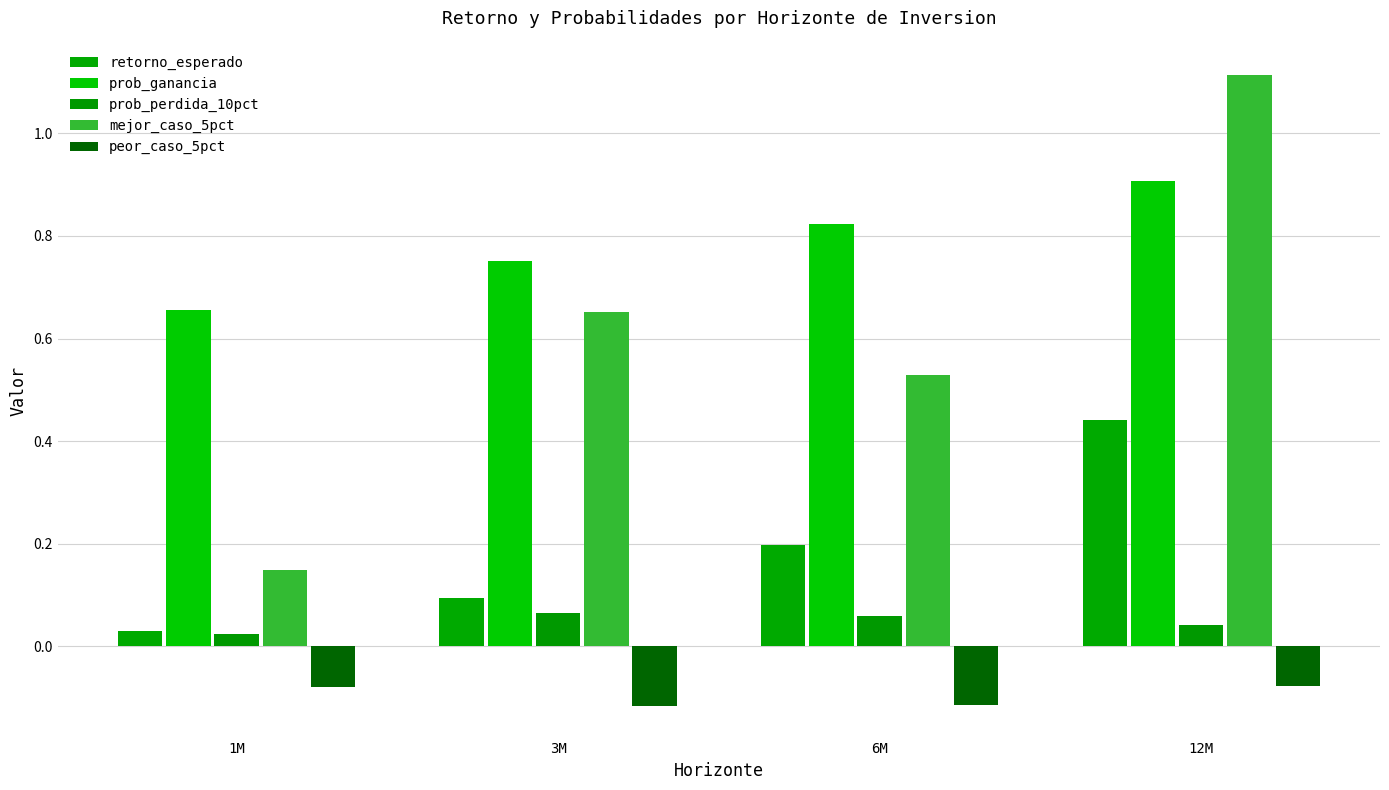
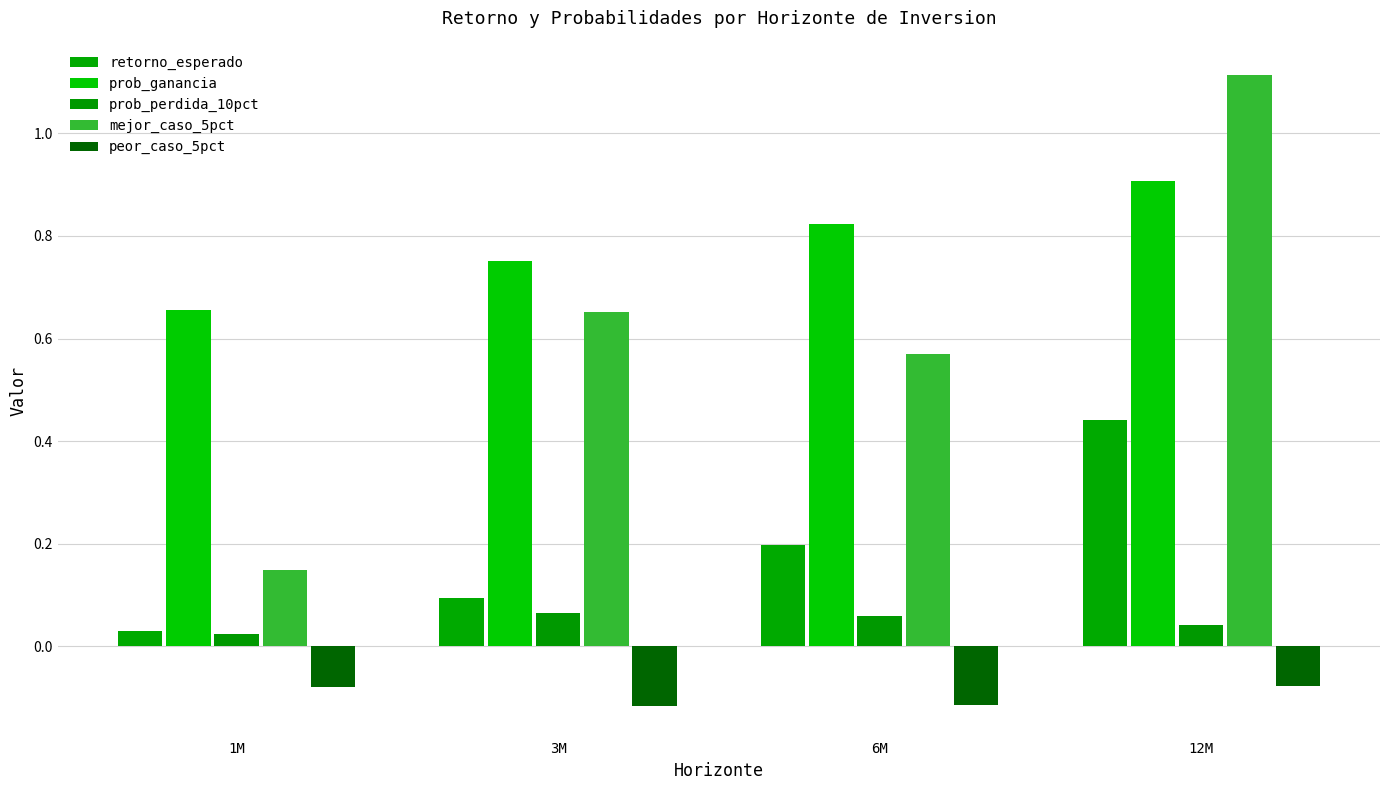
mejor_caso_5pct, 6M: 0.53 -> 0.57
